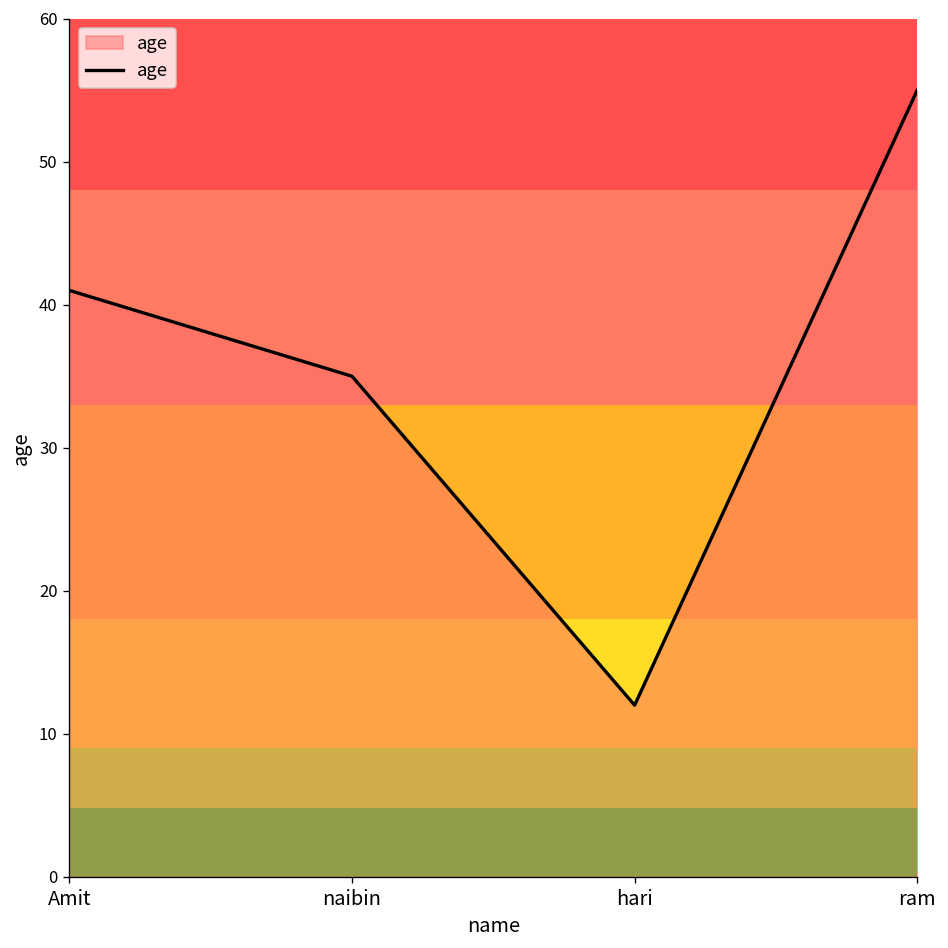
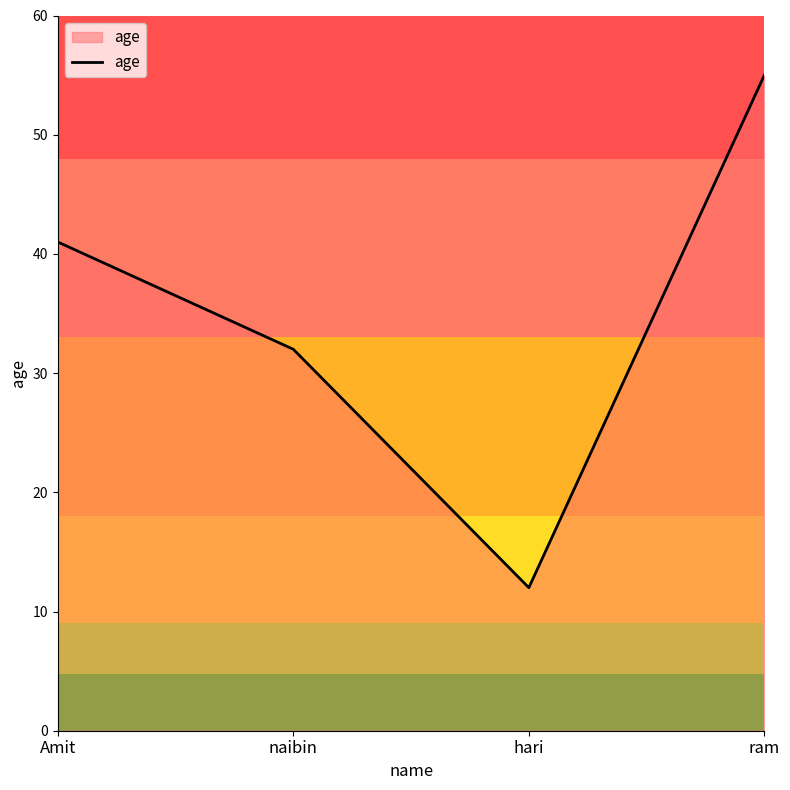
naibin: 35 -> 32
